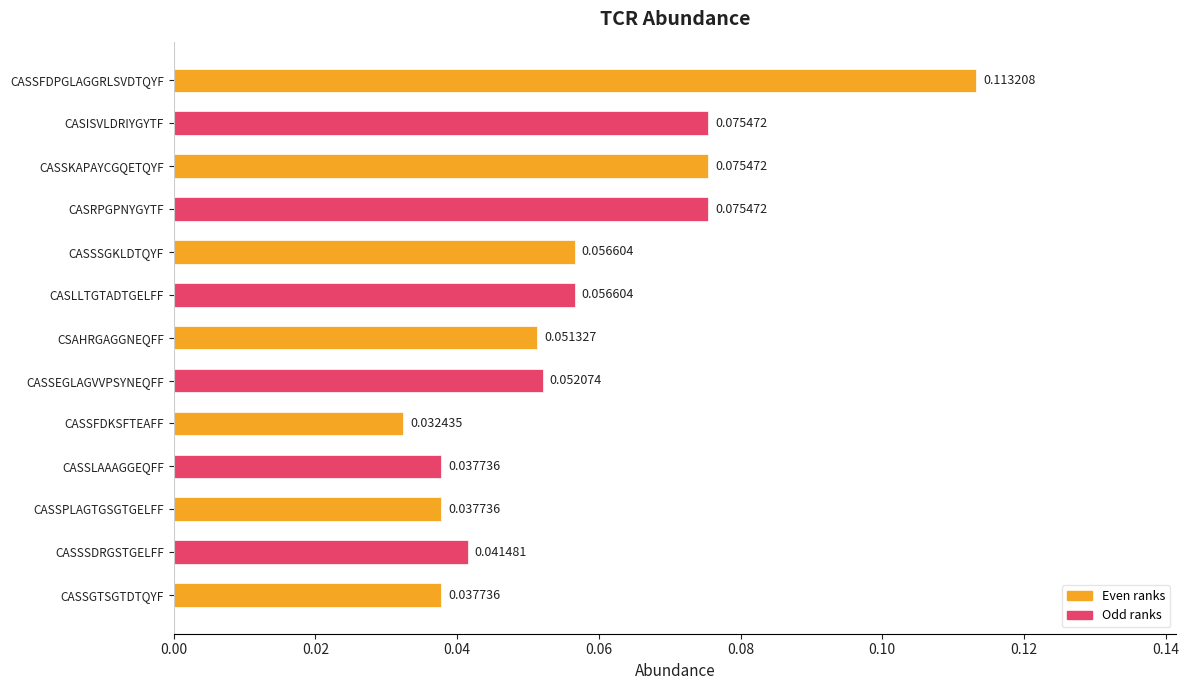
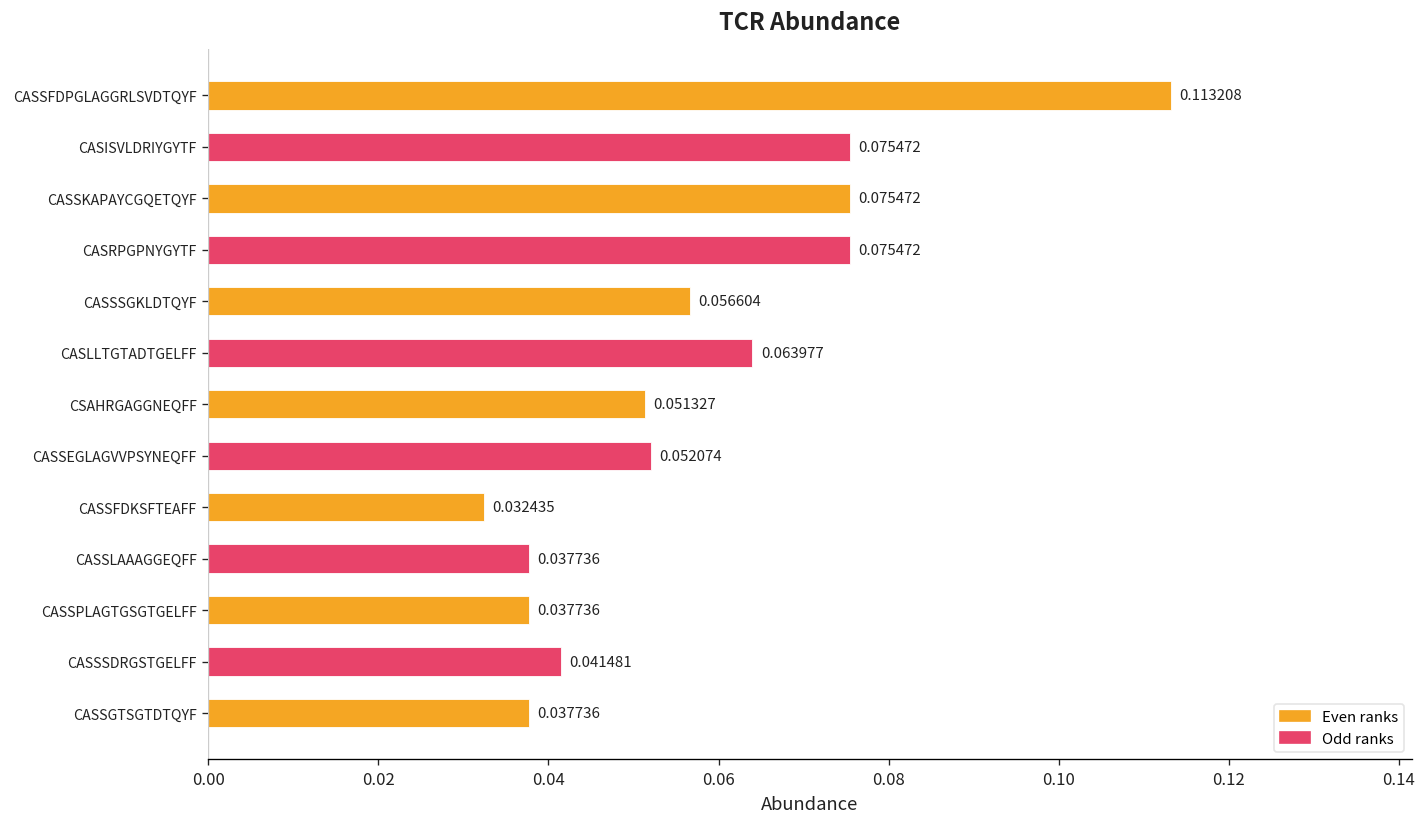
CASLLTGTADTGELFF: 0.056604 -> 0.063977
